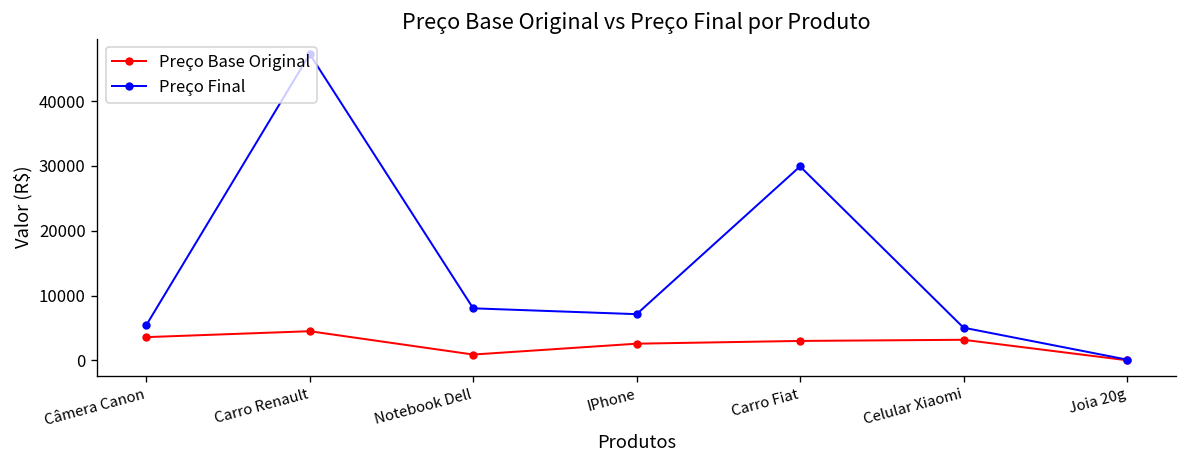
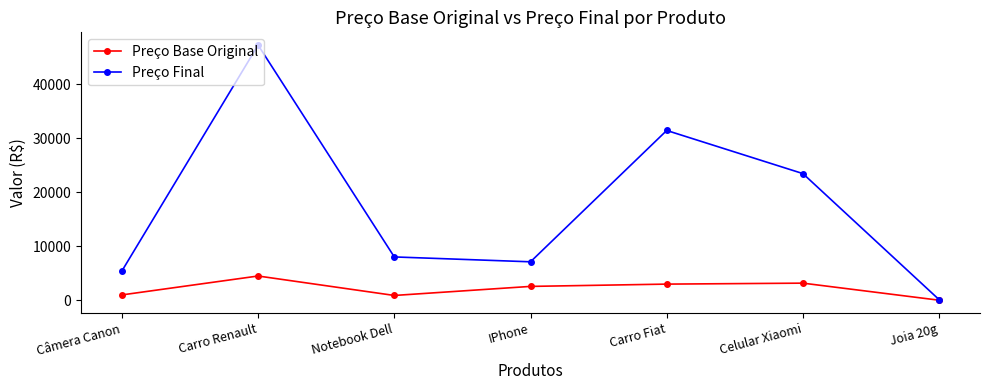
Preço Base Original, Câmera Canon: 4000 -> 1000
Preço Final, Carro Fiat: 30000 -> 31000
Preço Final, Celular Xiaomi: 5000 -> 23000
